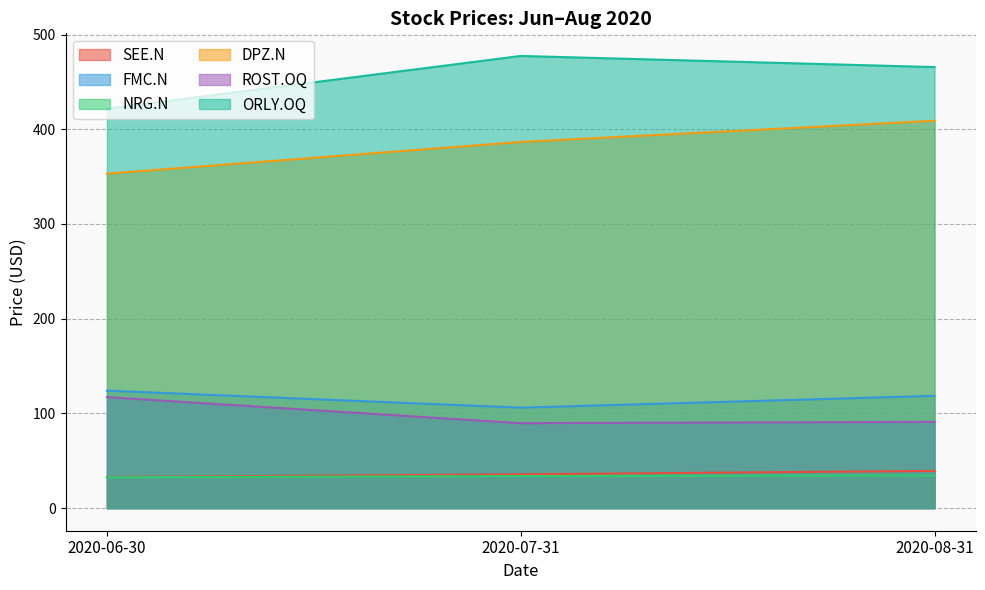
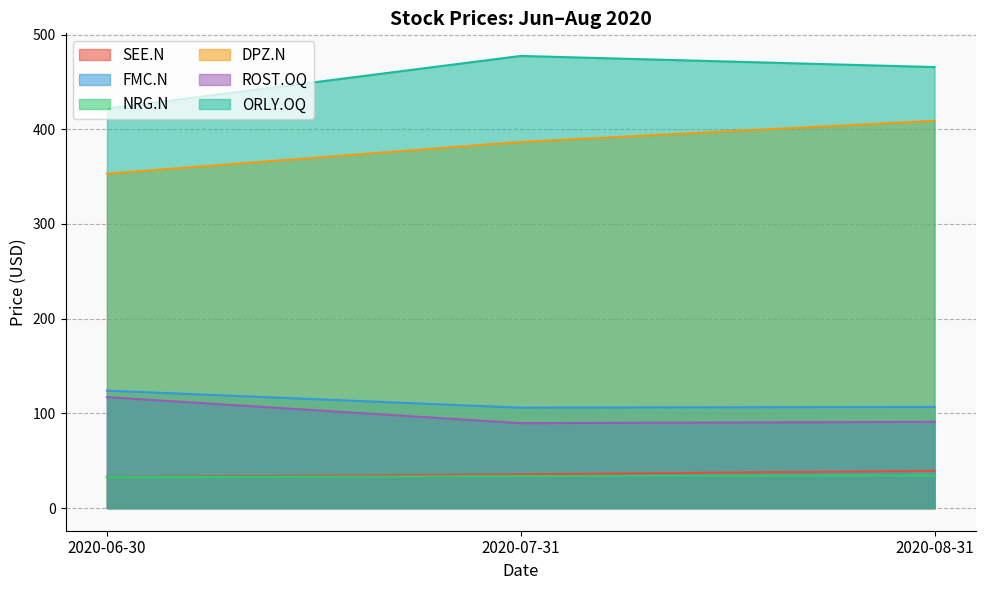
FMC.N, 2020-08-31: 120 -> 110
